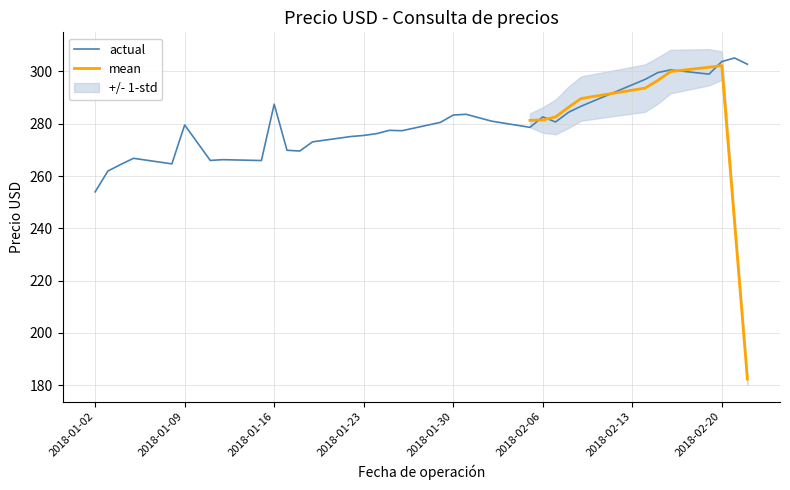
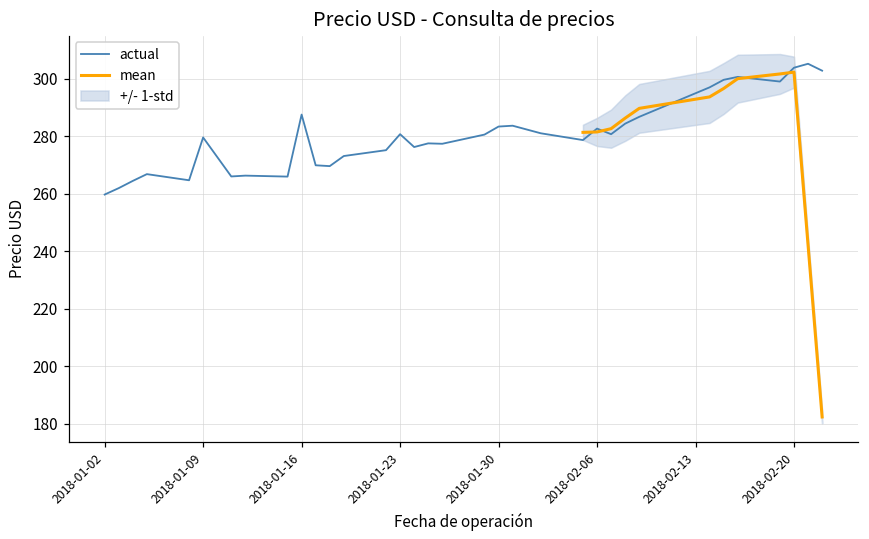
actual, 2018-01-02: 254 -> 260
actual, 2018-01-23: 276 -> 281
